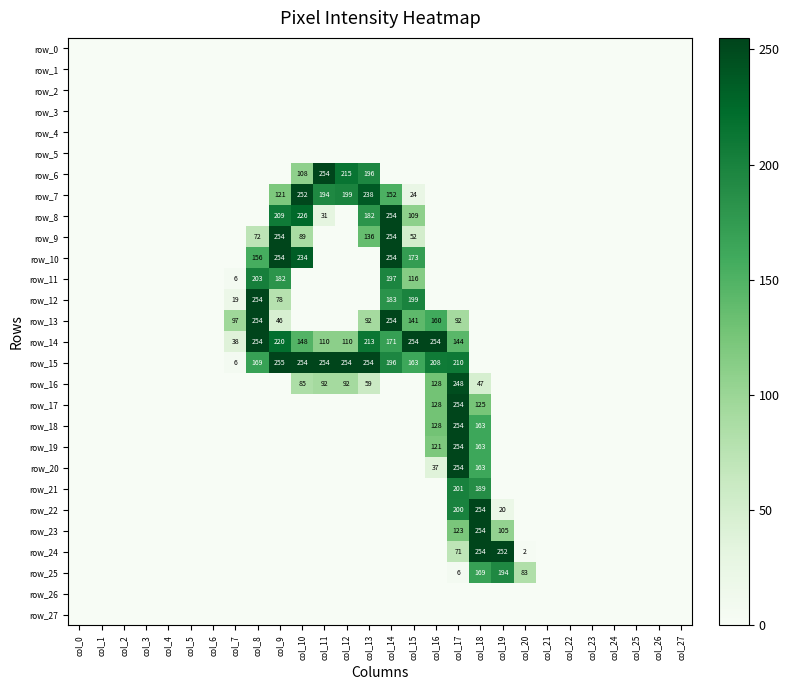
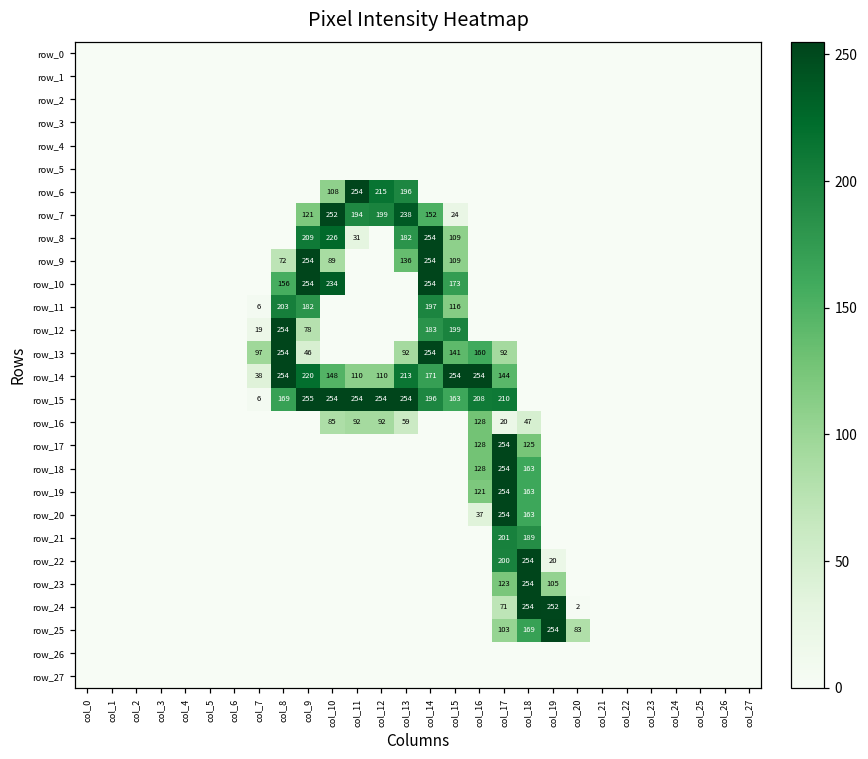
row_9, col_15: 52 -> 109
row_16, col_17: 248 -> 20
row_25, col_17: 6 -> 103
row_25, col_19: 194 -> 254
